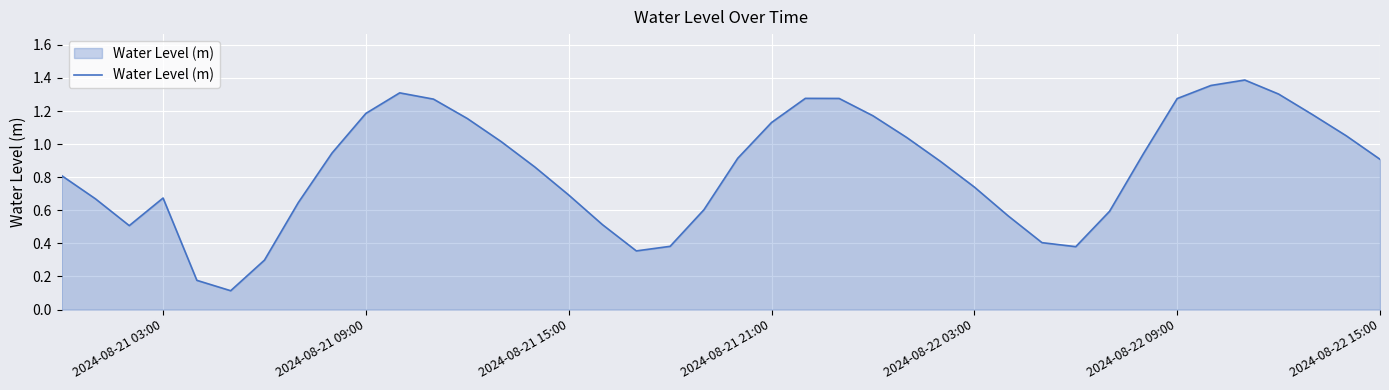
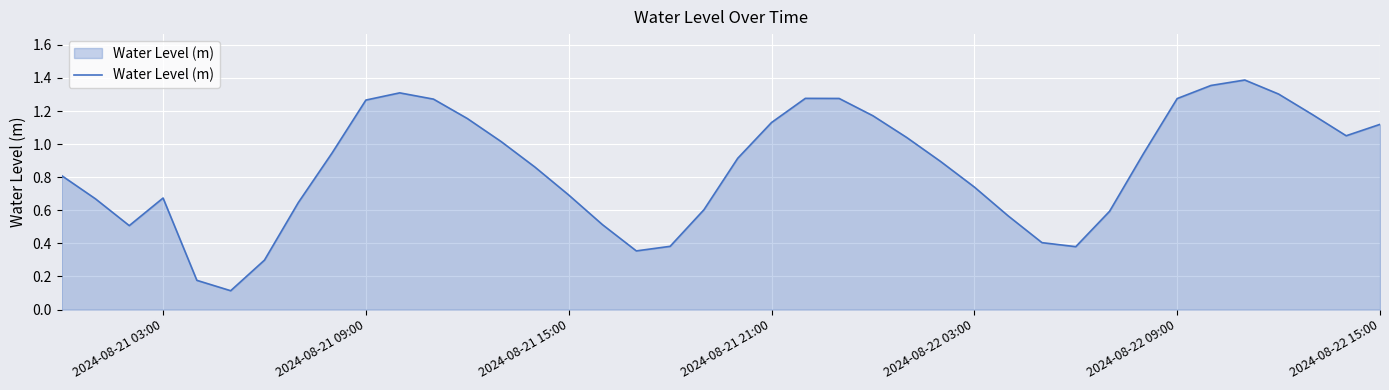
2024-08-21 09:00: 1.19 -> 1.27
2024-08-22 15:00: 0.91 -> 1.12
